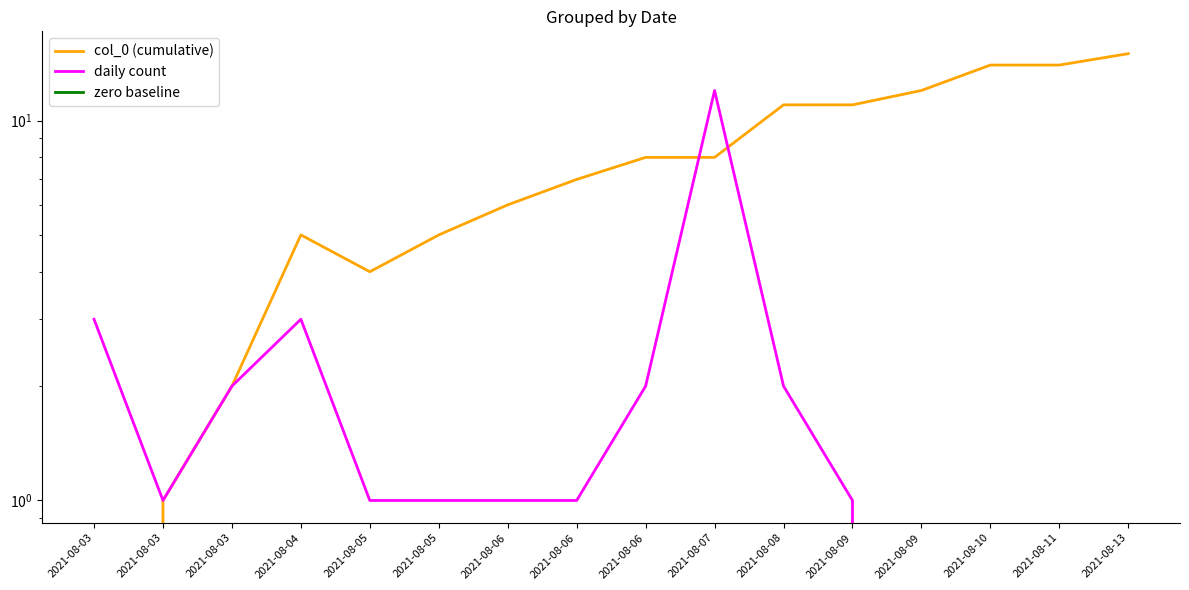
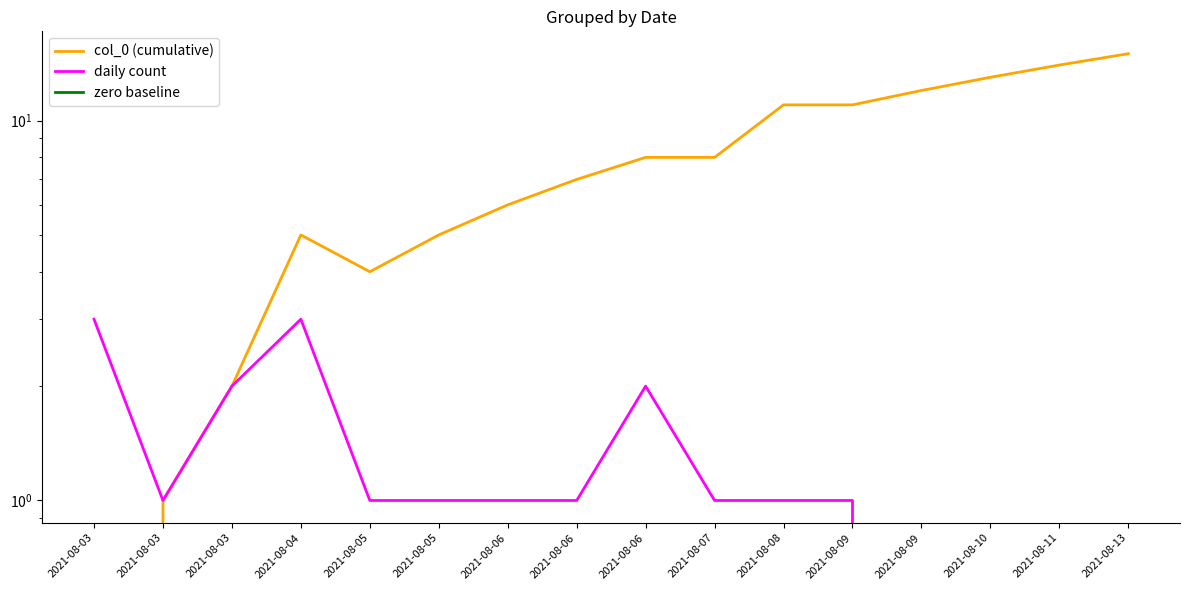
daily count, 2021-08-07: 12 -> 1
daily count, 2021-08-08: 2 -> 1
col_0 (cumulative), 2021-08-10: 14 -> 13
